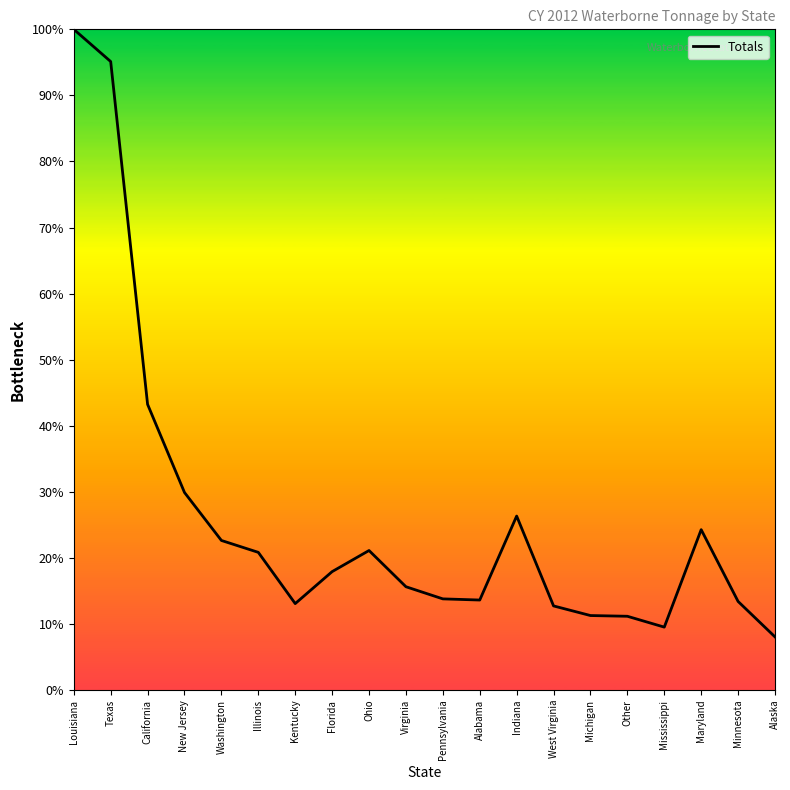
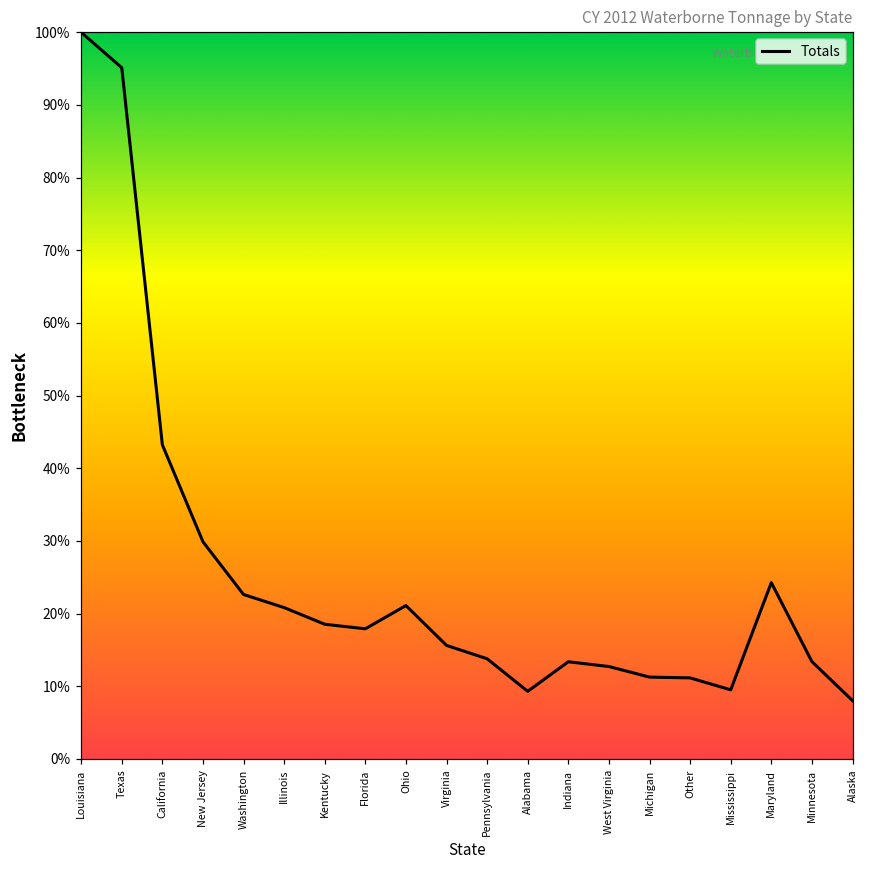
Kentucky: 13% -> 19%
Alabama: 14% -> 9%
Indiana: 26% -> 13%
